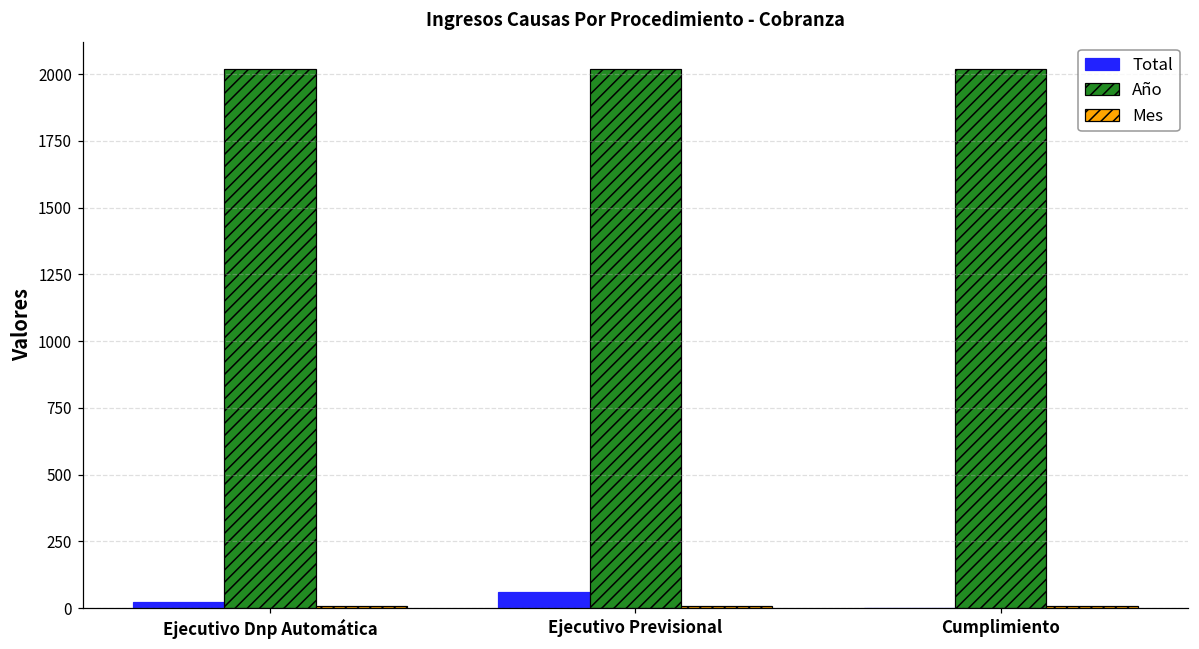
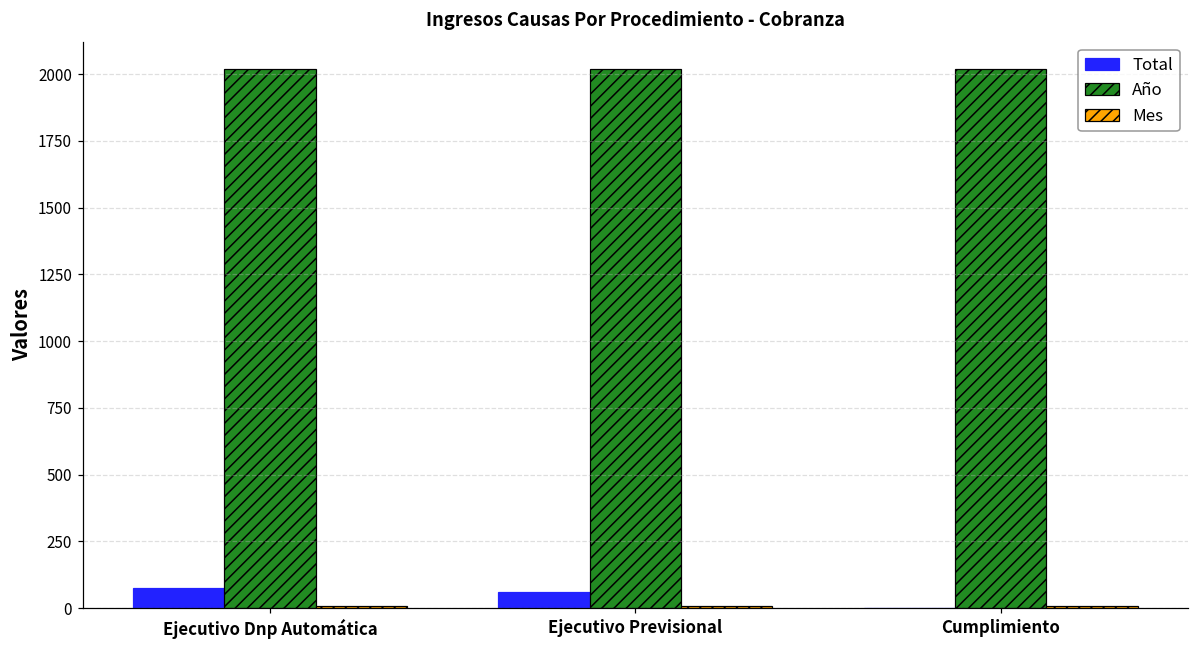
Total, Ejecutivo Dnp Automática: 20 -> 70
